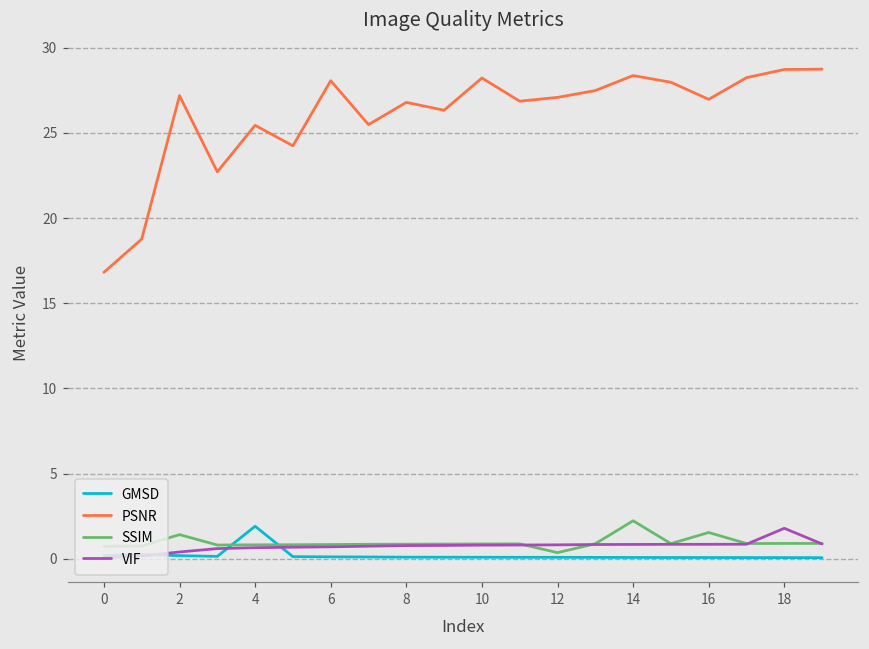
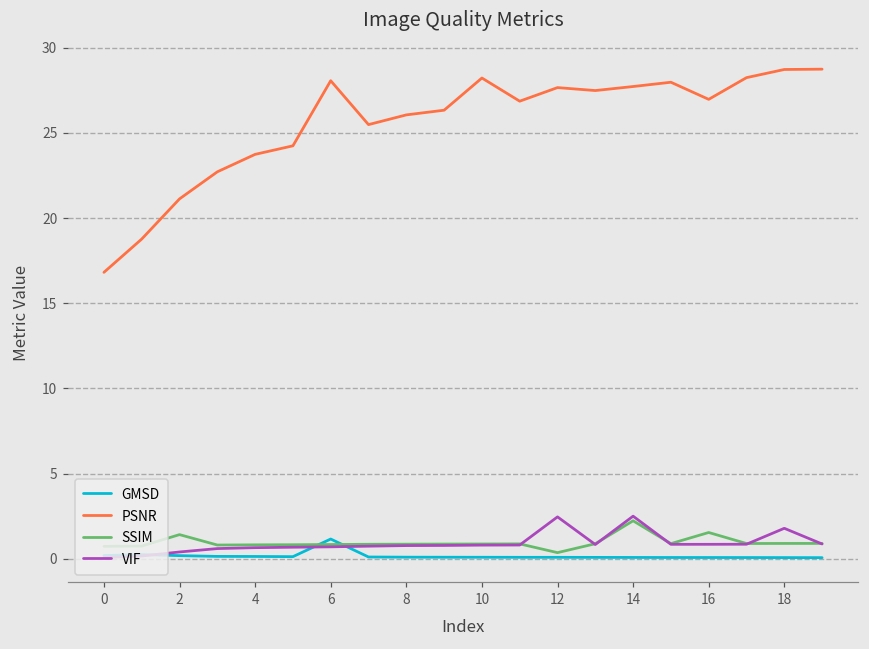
PSNR, 2: 27.2 -> 21.1
GMSD, 4: 1.9 -> 0.1
PSNR, 4: 25.4 -> 23.7
GMSD, 6: 0.1 -> 1.2
PSNR, 8: 26.8 -> 26.1
PSNR, 12: 27.1 -> 27.7
VIF, 12: 0.8 -> 2.5
PSNR, 14: 28.4 -> 27.7
VIF, 14: 0.8 -> 2.5
